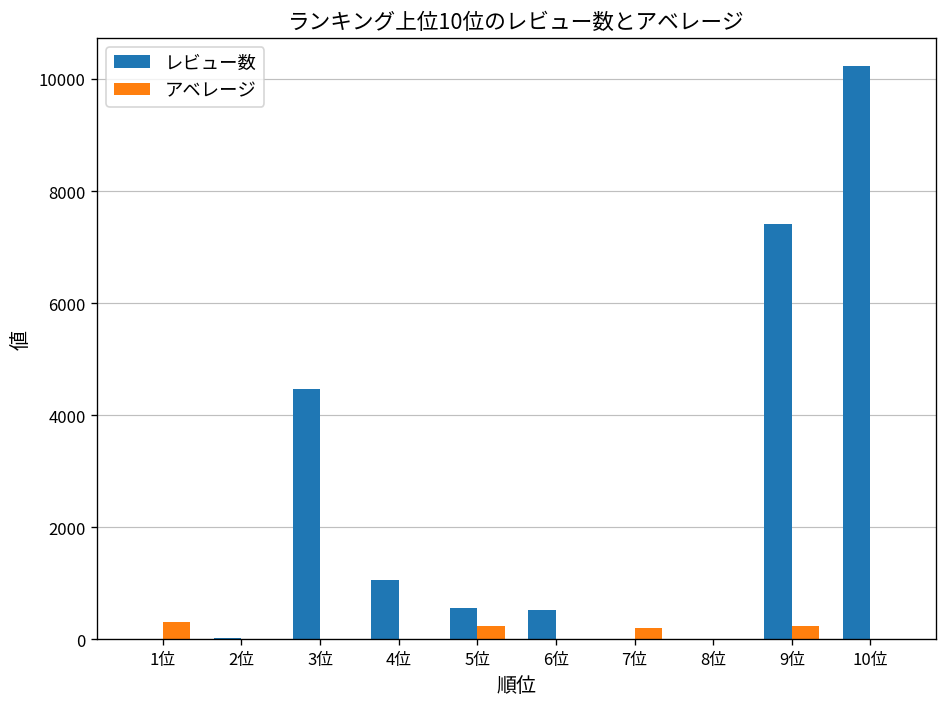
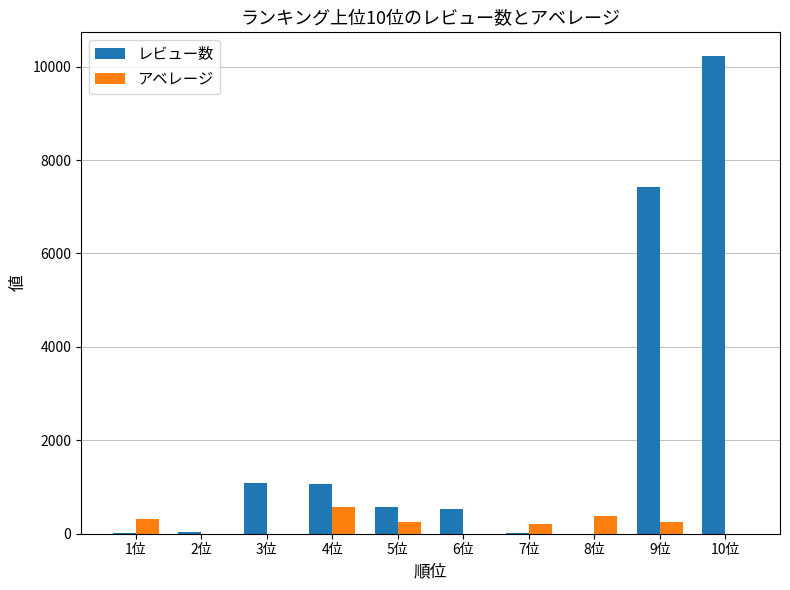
レビュー数, 3位: 4500 -> 1100
アベレージ, 4位: 0 -> 600
アベレージ, 8位: 0 -> 400
